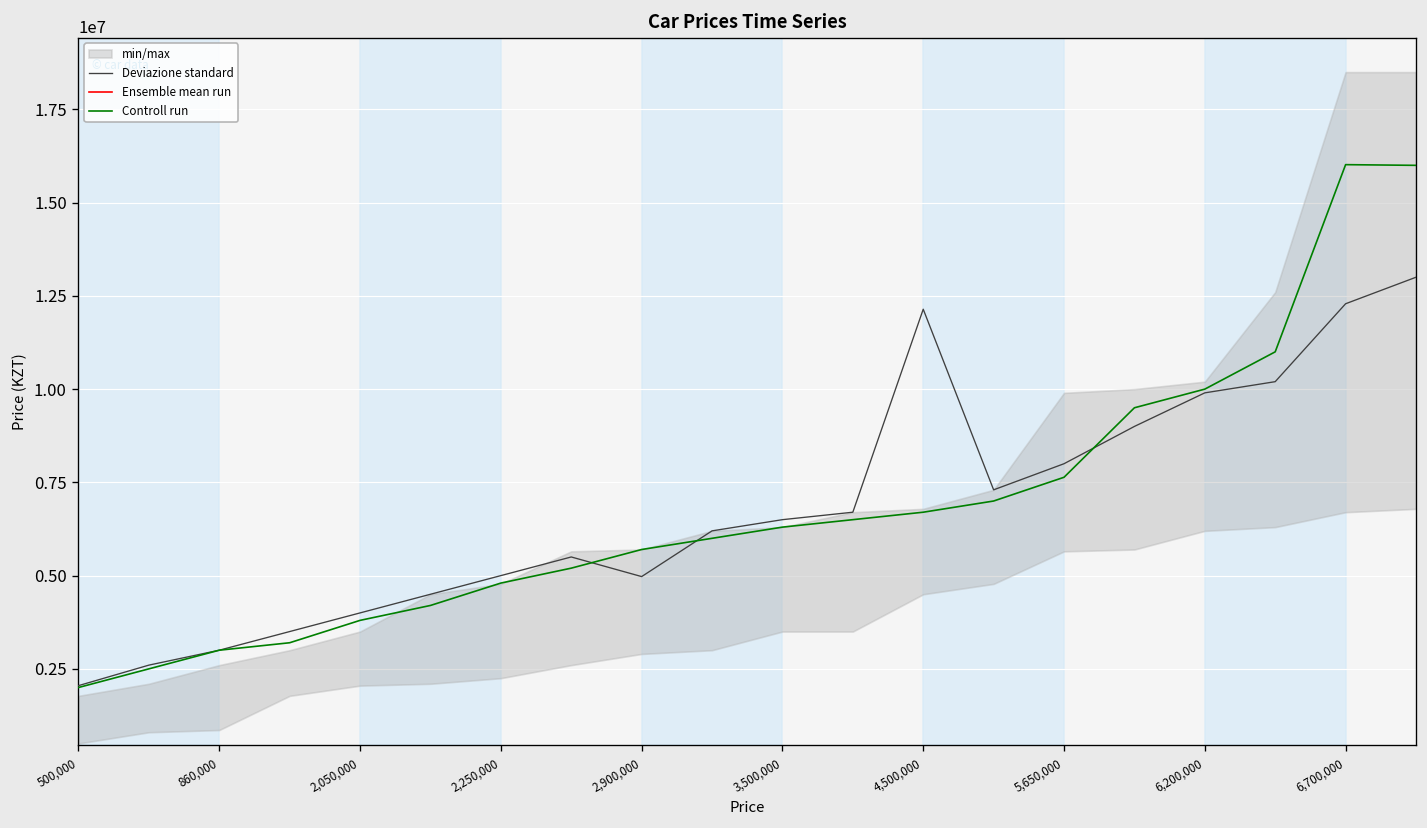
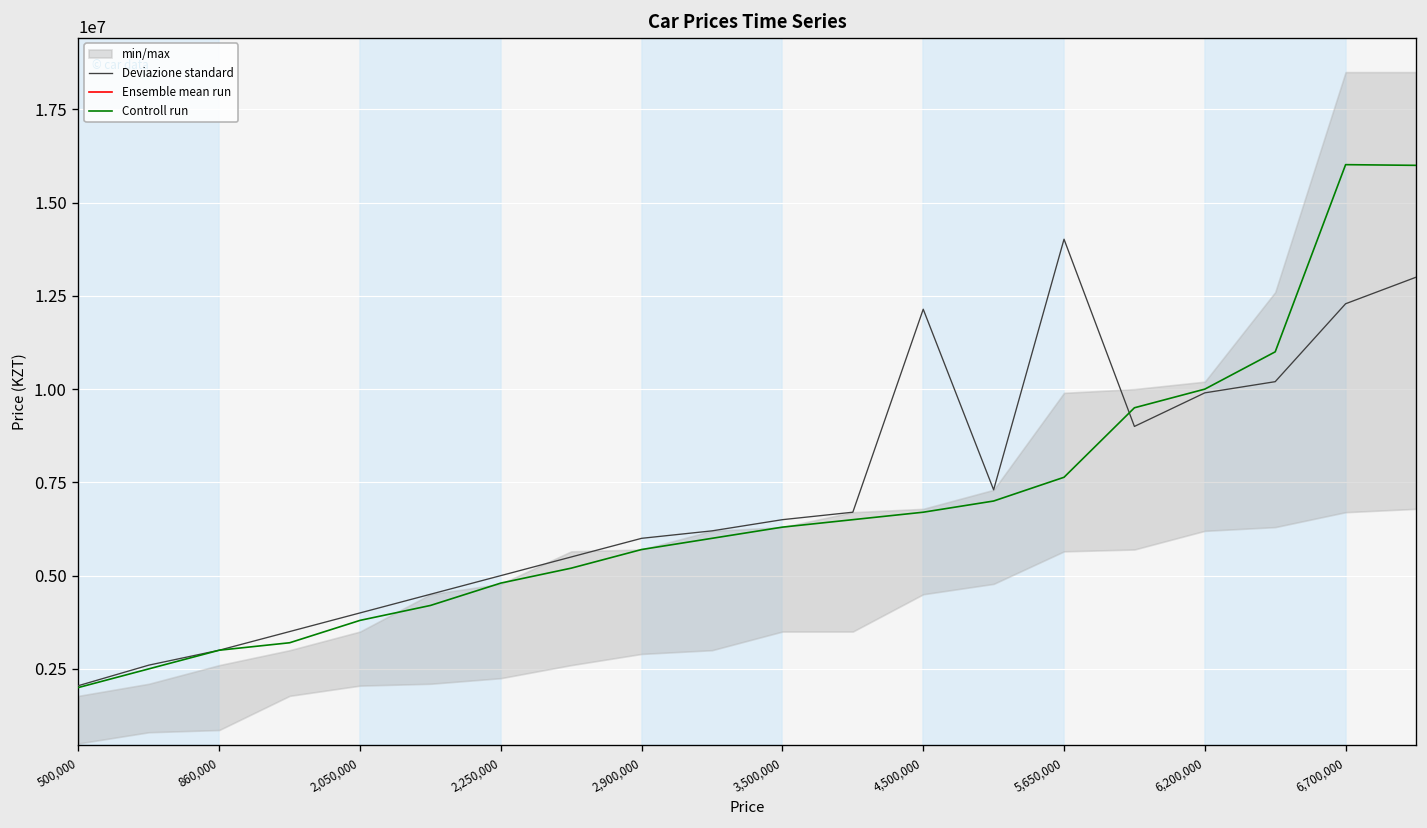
Deviazione standard, 2,900,000: 5000000 -> 6000000
Deviazione standard, 5,650,000: 8000000 -> 14000000
